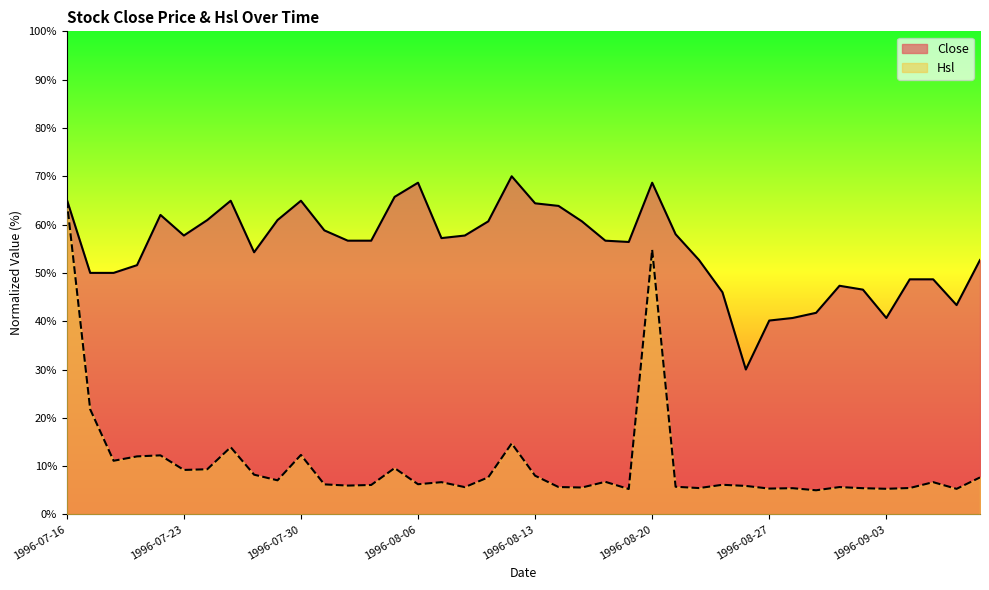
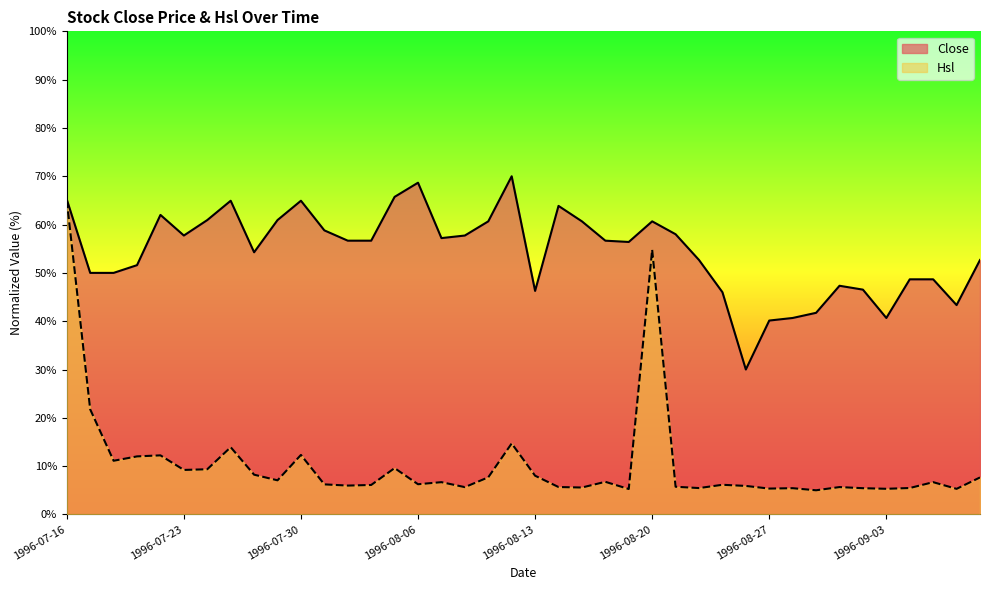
Close, 1996-08-13: 64% -> 46%
Close, 1996-08-20: 69% -> 61%
